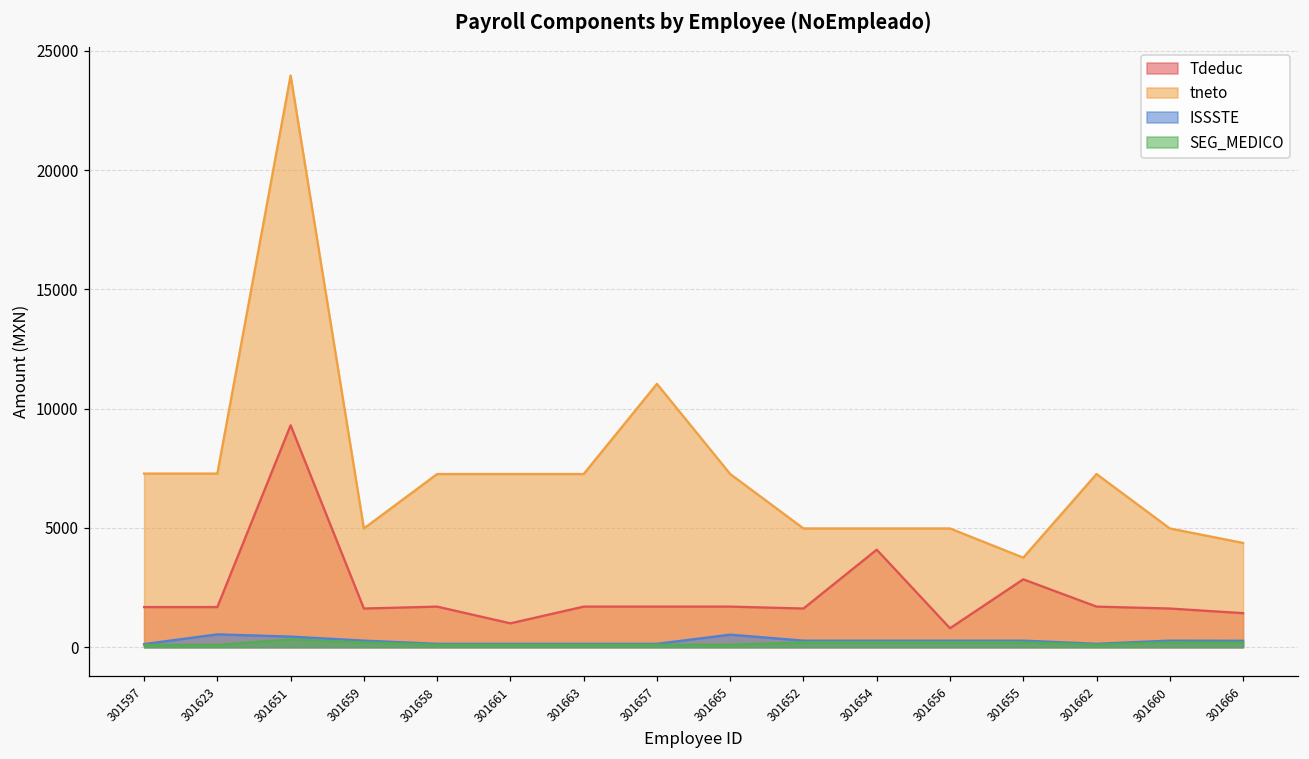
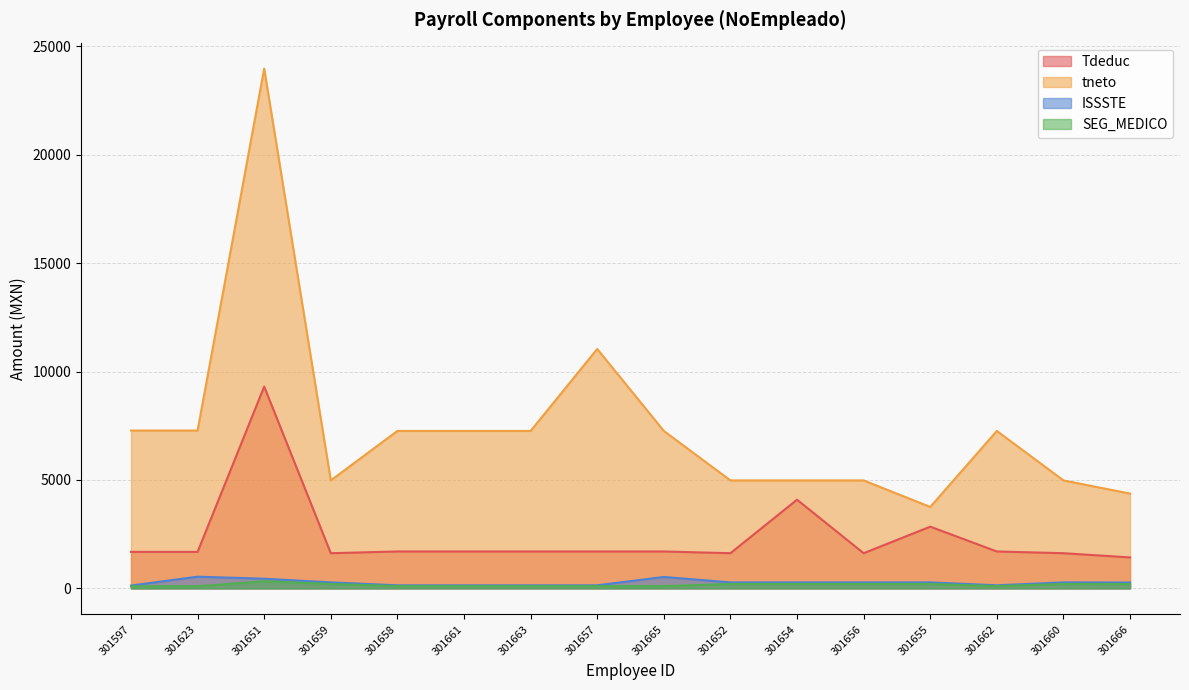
Tdeduc, 301661: 1000 -> 1700
Tdeduc, 301656: 800 -> 1600
